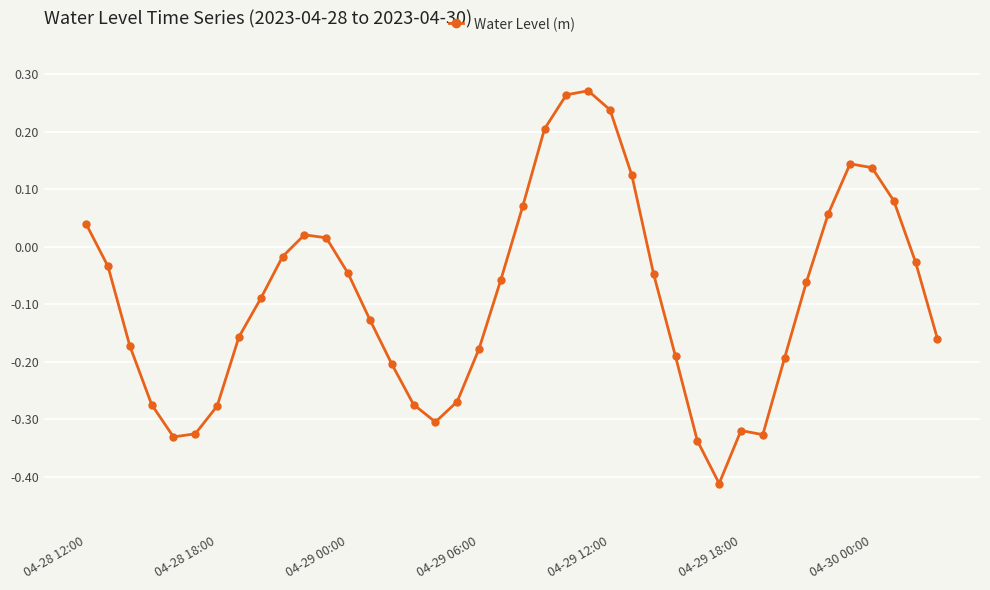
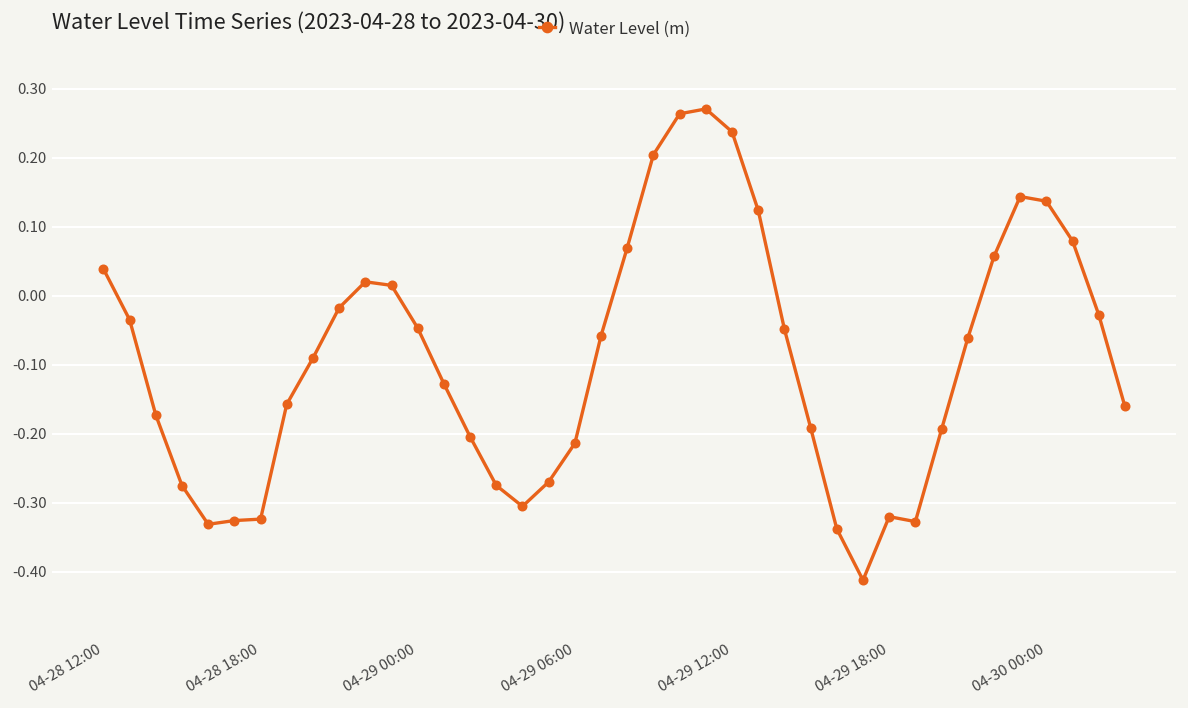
04-28 18:00: -0.28 -> -0.32
04-29 06:00: -0.18 -> -0.21
